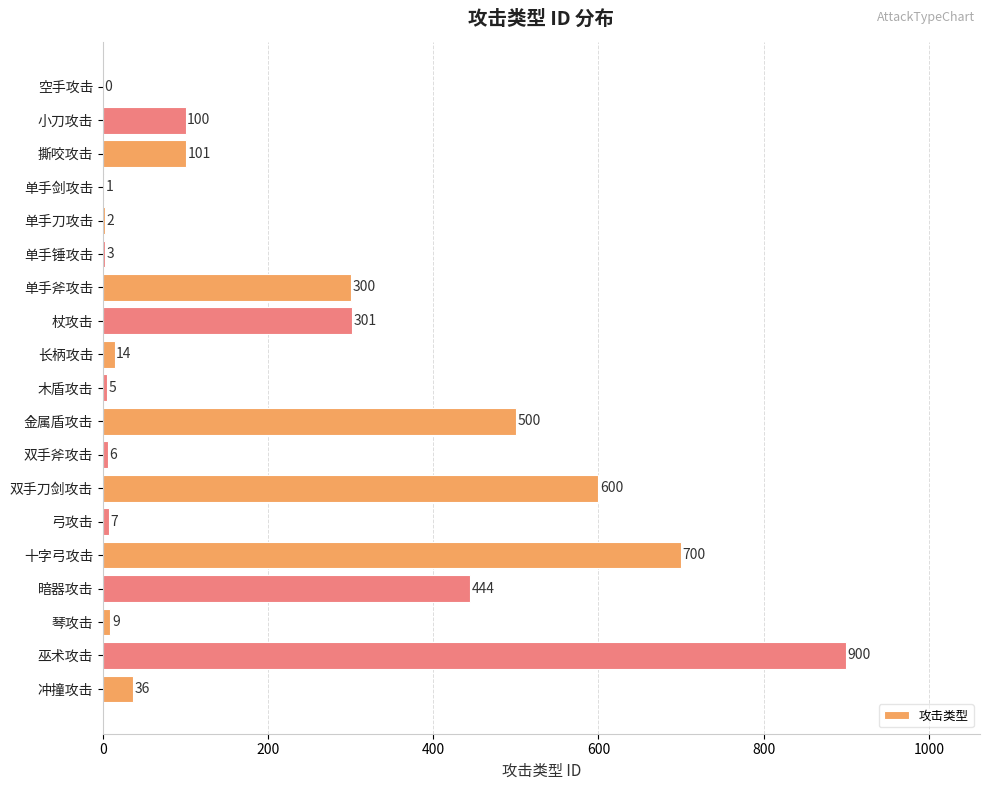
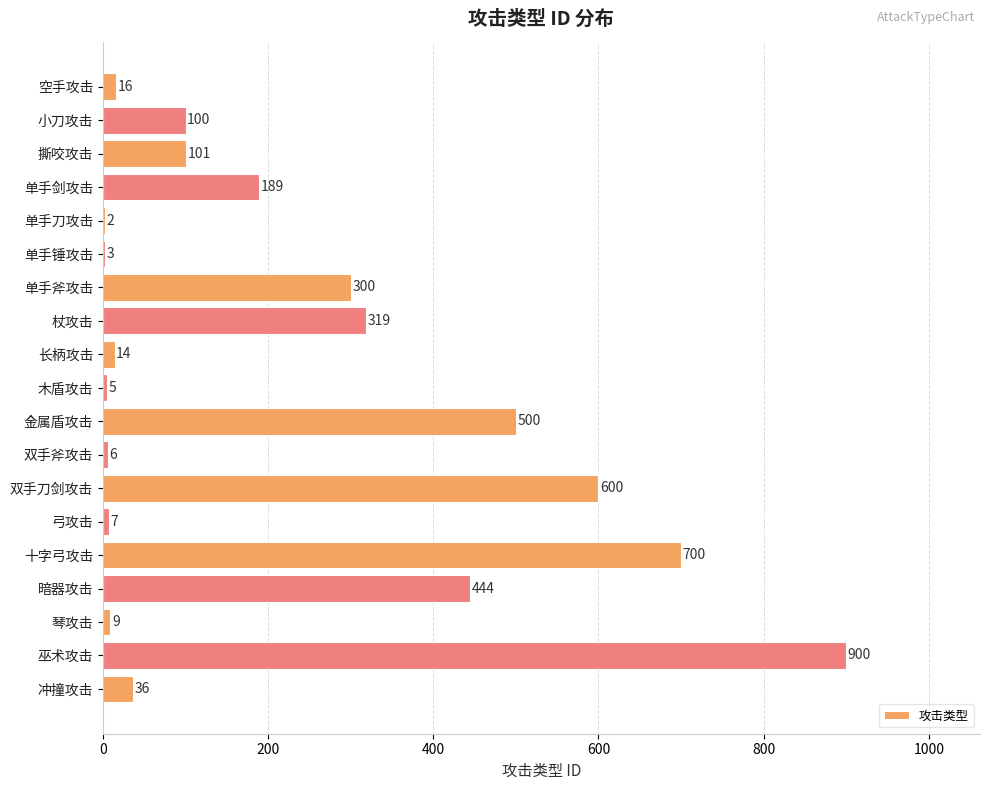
空手攻击: 0 -> 16
单手剑攻击: 1 -> 189
杖攻击: 301 -> 319
